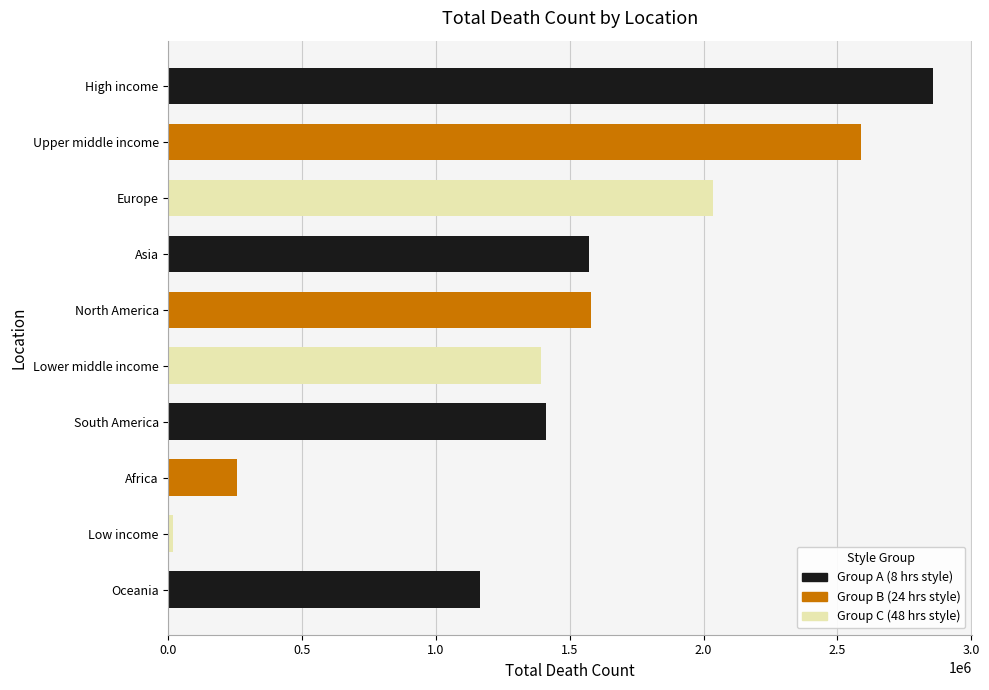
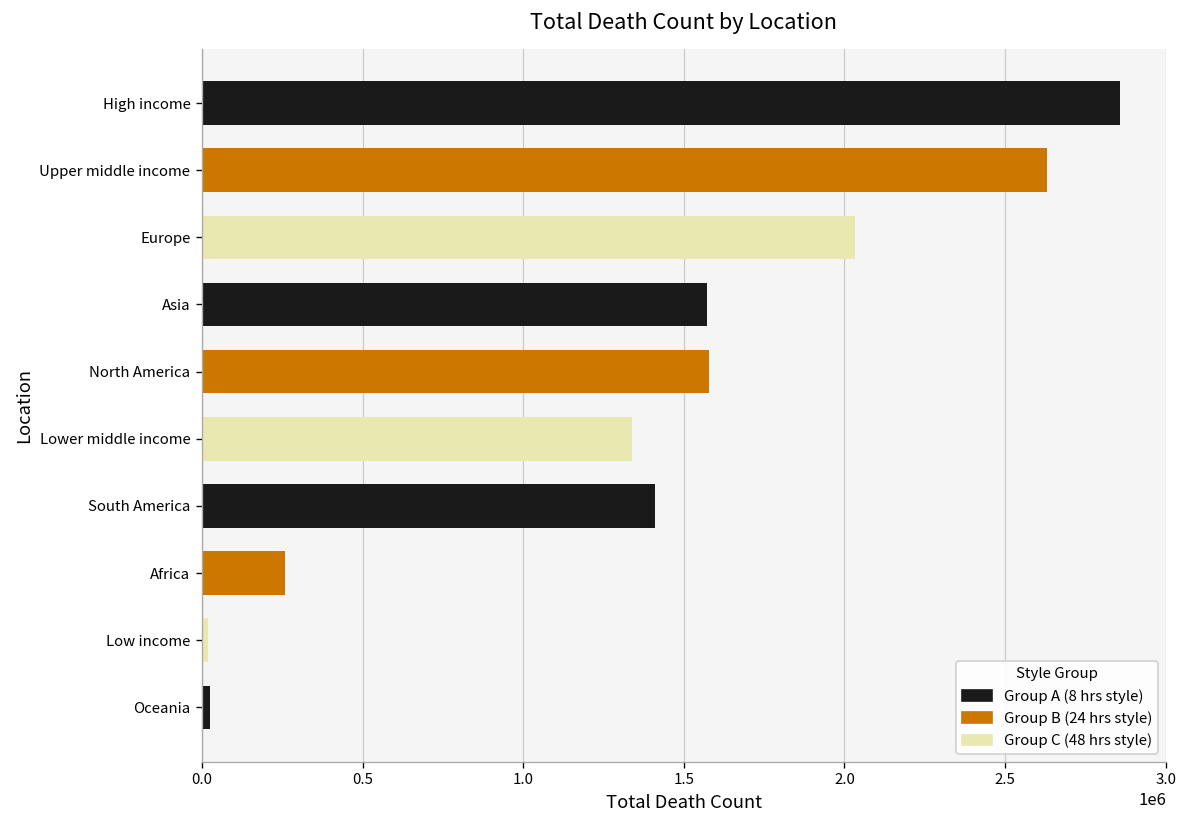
Upper middle income: 2590000 -> 2630000
Lower middle income: 1390000 -> 1340000
Oceania: 1160000 -> 20000
